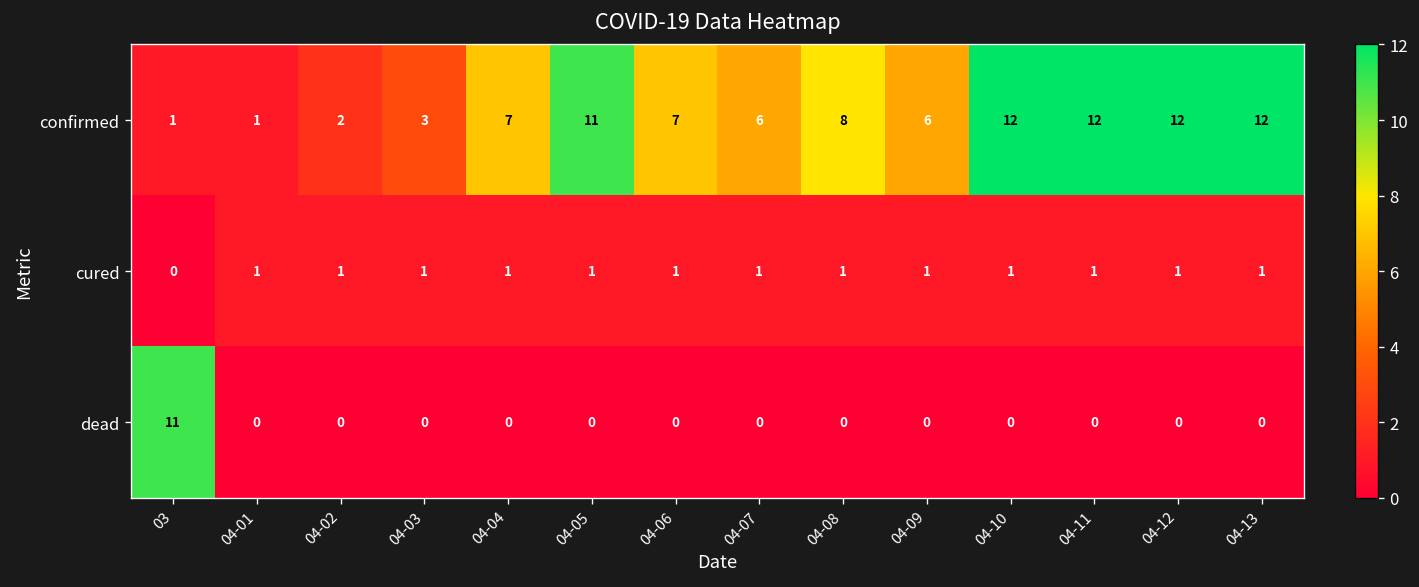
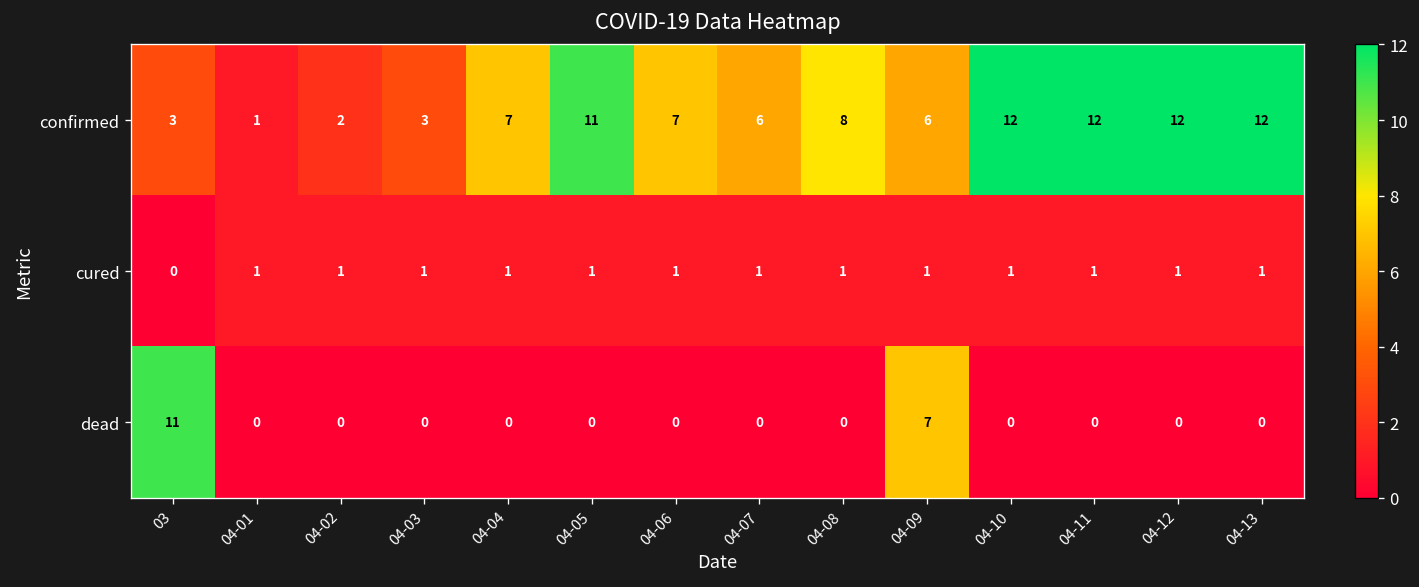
confirmed, 03: 1 -> 3
dead, 04-09: 0 -> 7
